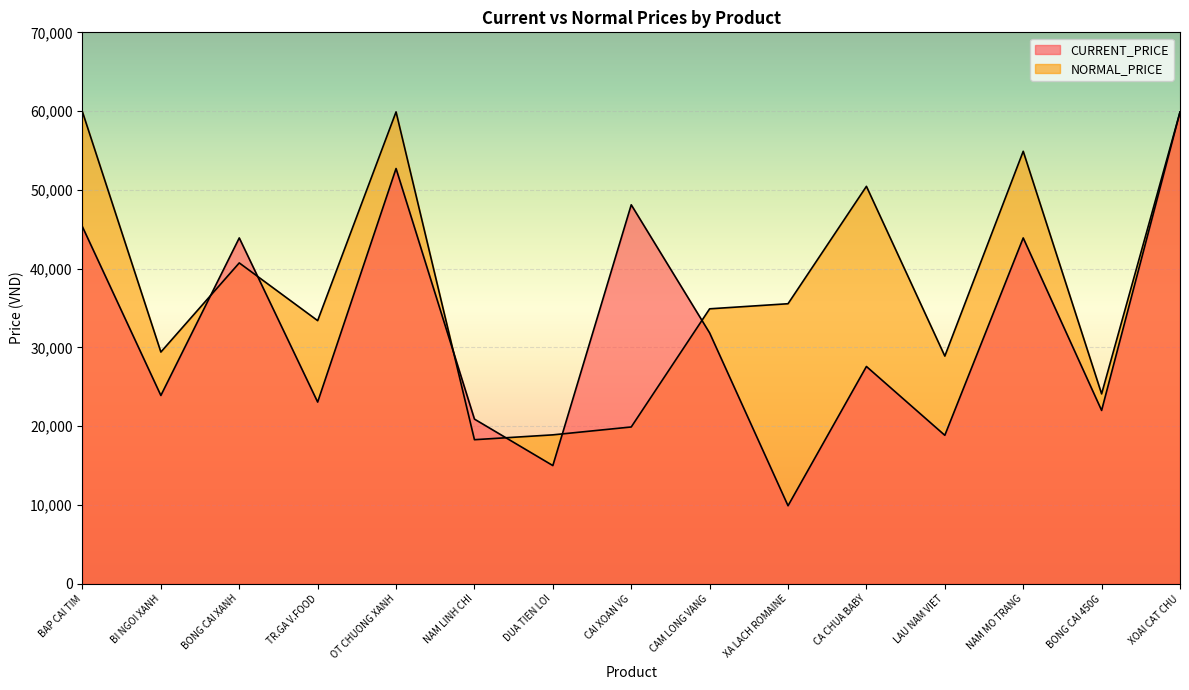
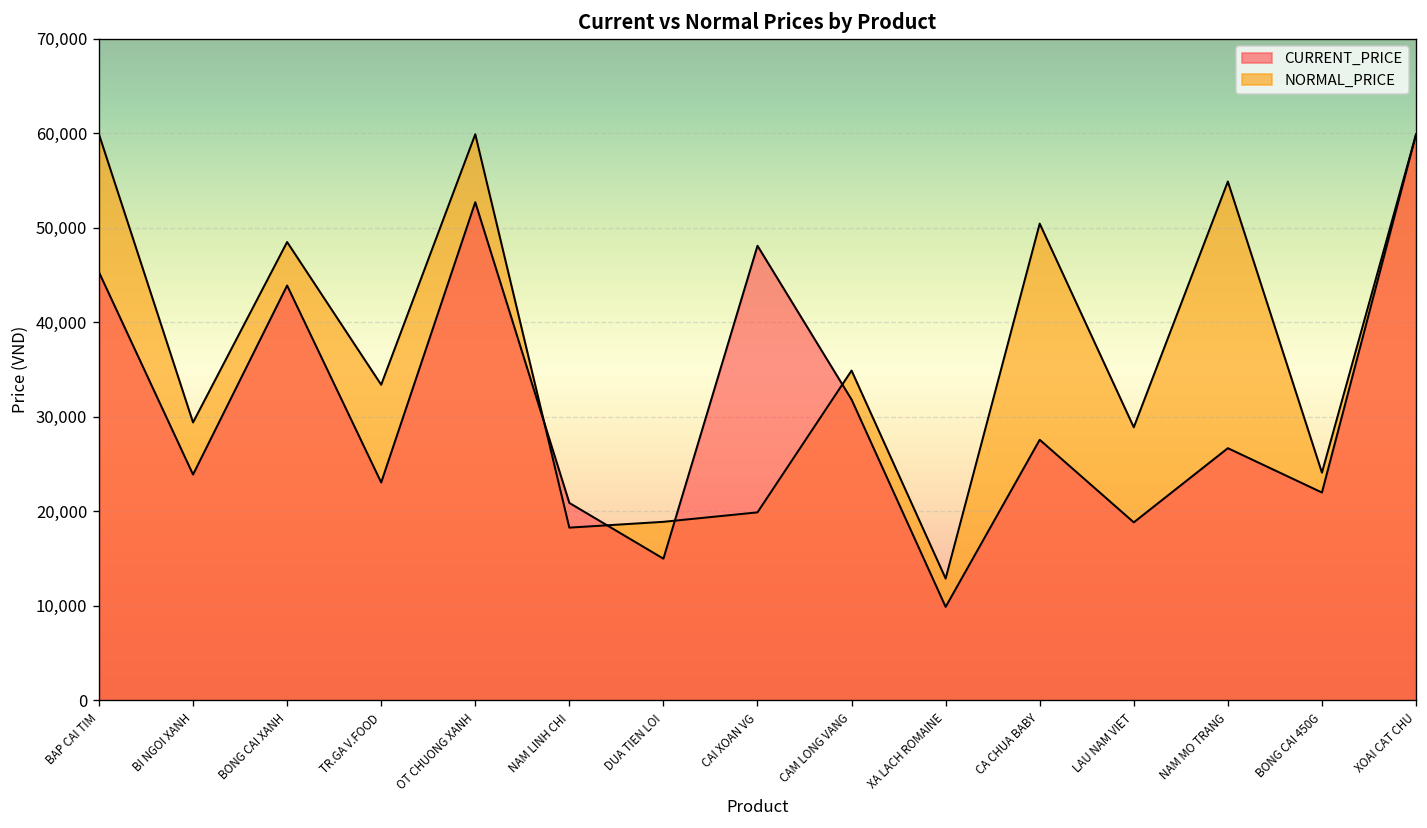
NORMAL_PRICE, BONG CAI XANH: 41,000 -> 49,000
NORMAL_PRICE, XA LACH ROMAINE: 36,000 -> 13,000
CURRENT_PRICE, NAM MO TRANG: 44,000 -> 27,000
